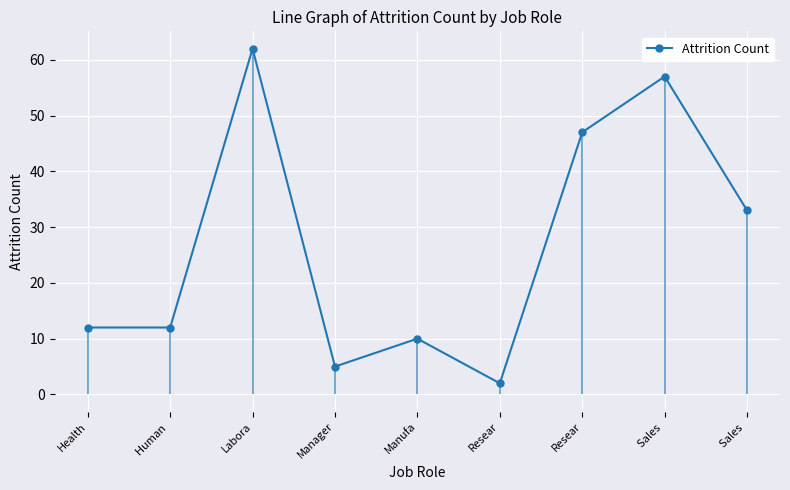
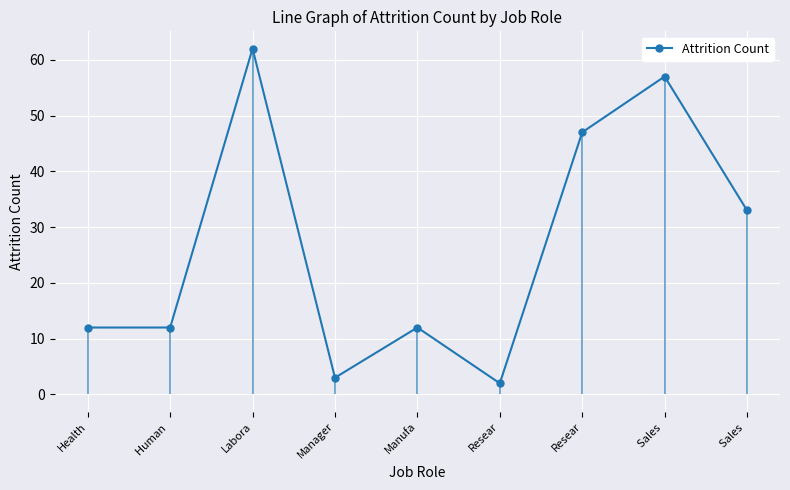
Manager: 5 -> 3
Manufa: 10 -> 12
